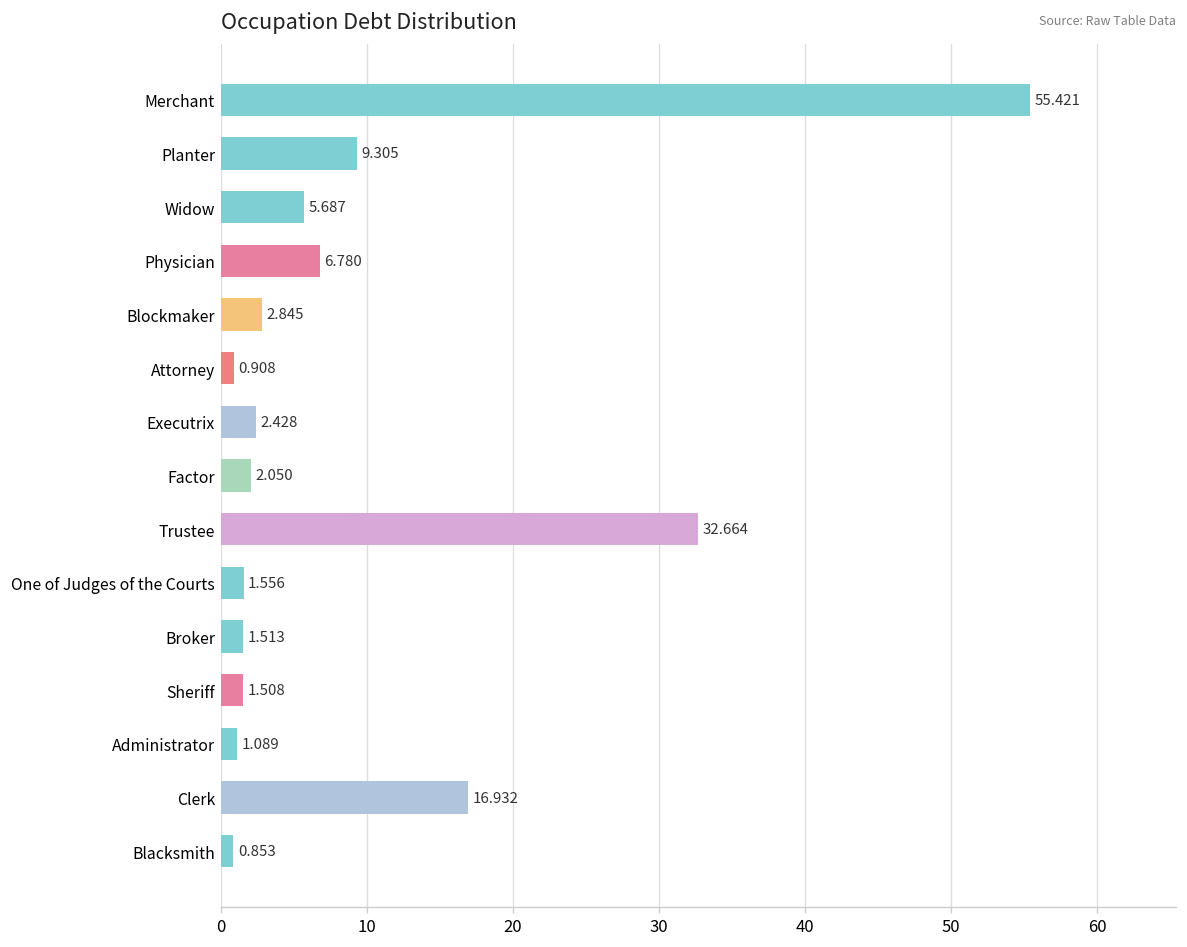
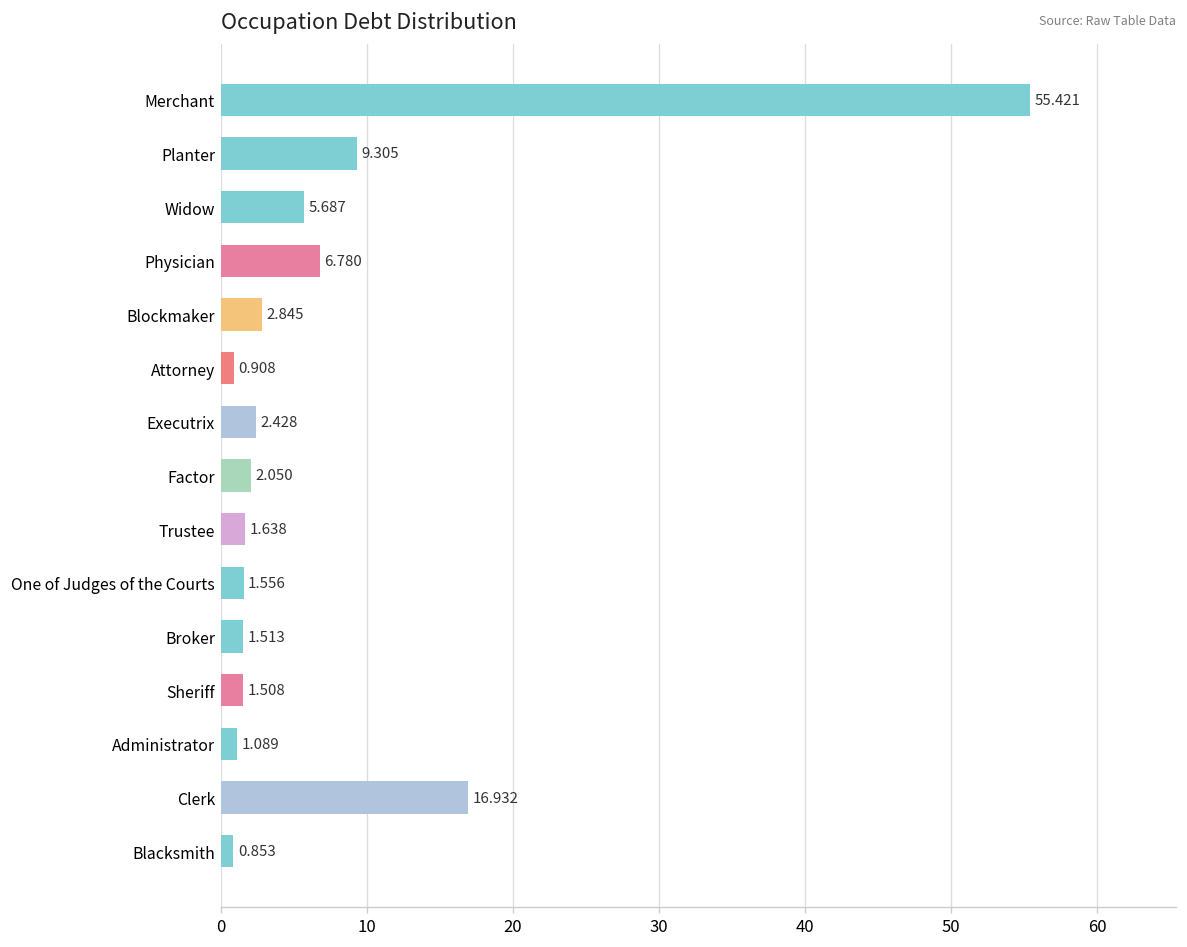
Trustee: 32.664 -> 1.638
